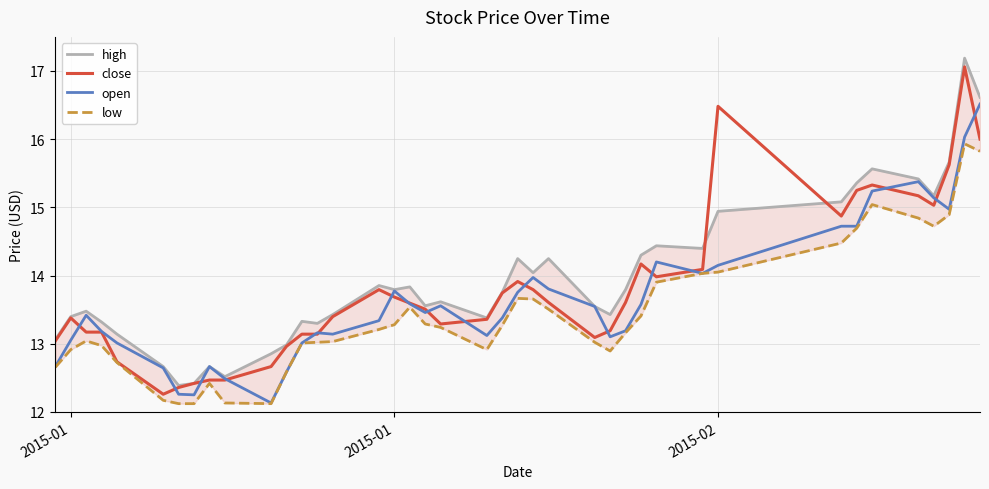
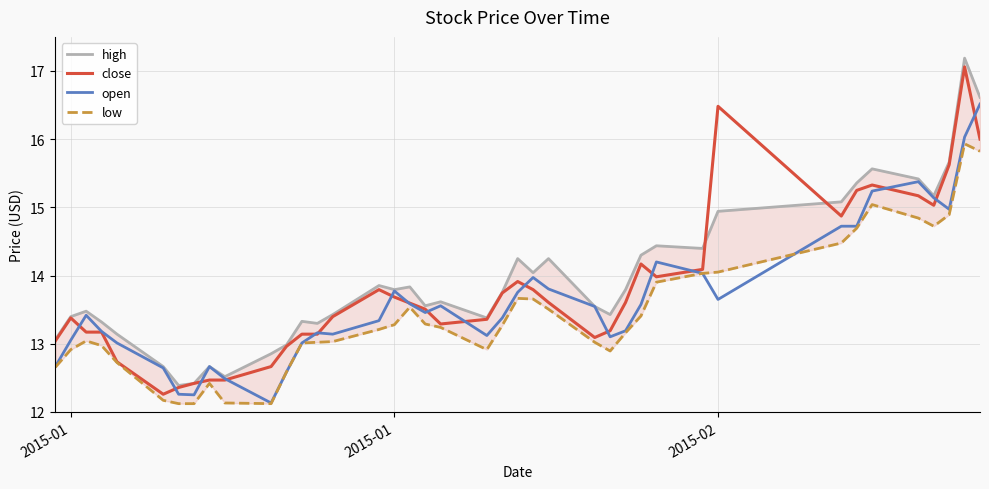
open, 2015-02: 14.2 -> 13.7
